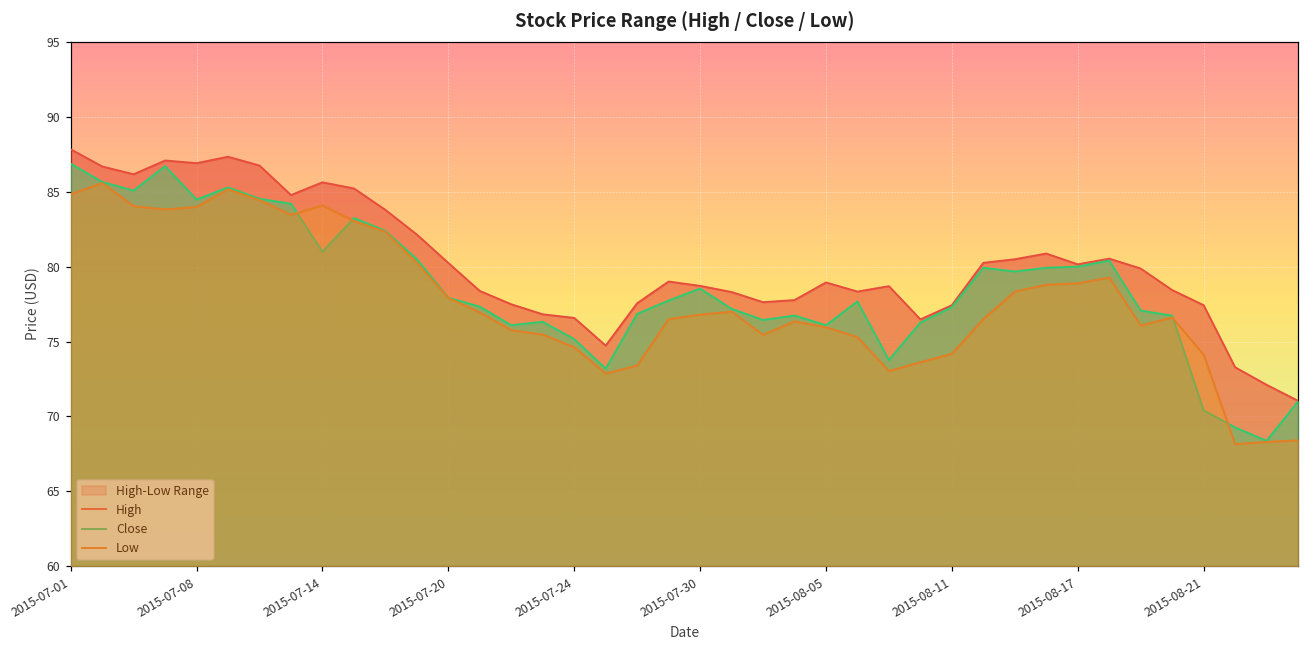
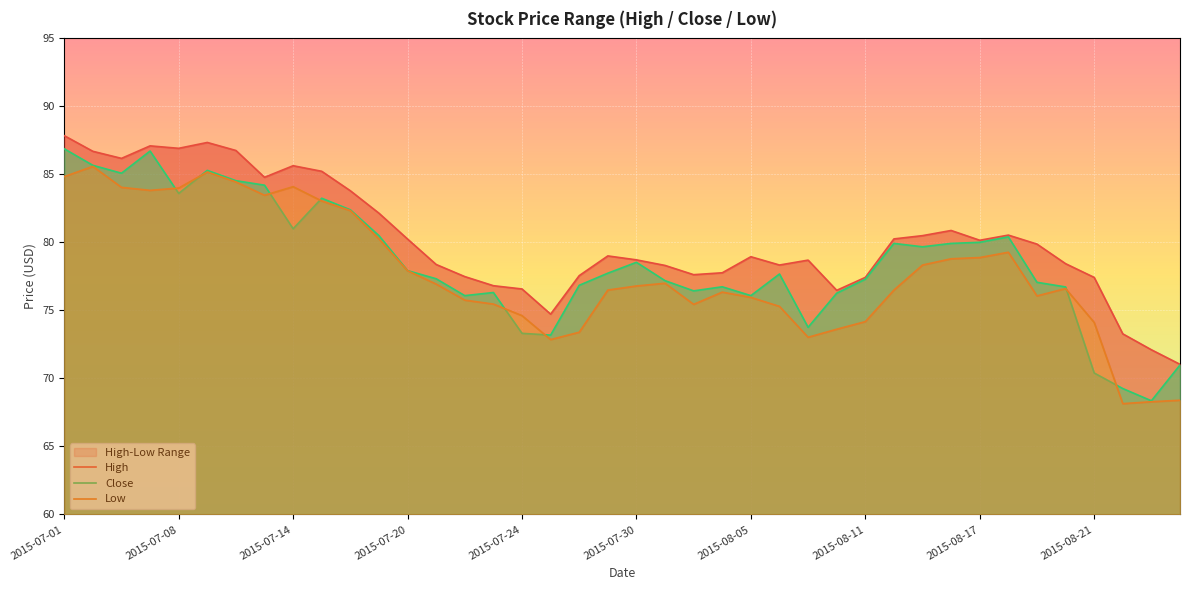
Close, 2015-07-08: 84.5 -> 83.6
Close, 2015-07-24: 75.2 -> 73.3
